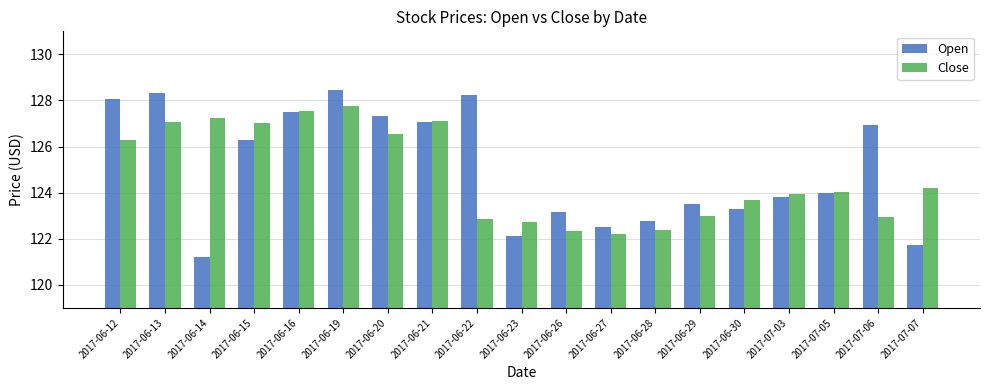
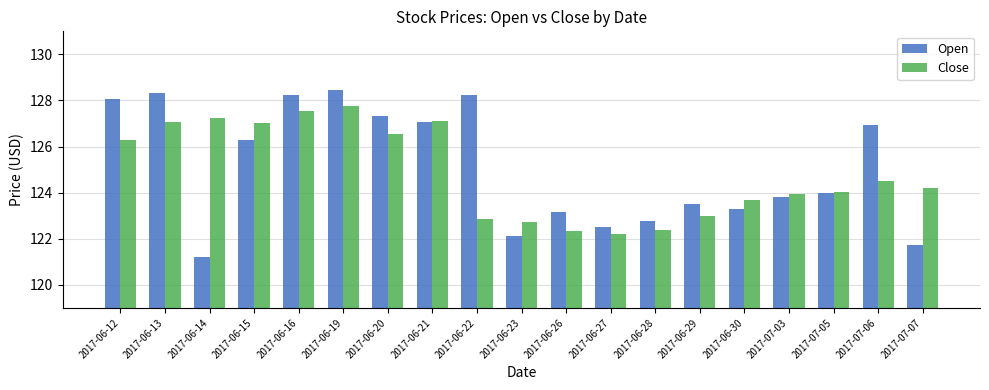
Open, 2017-06-16: 127.5 -> 128.2
Close, 2017-07-06: 122.9 -> 124.5
